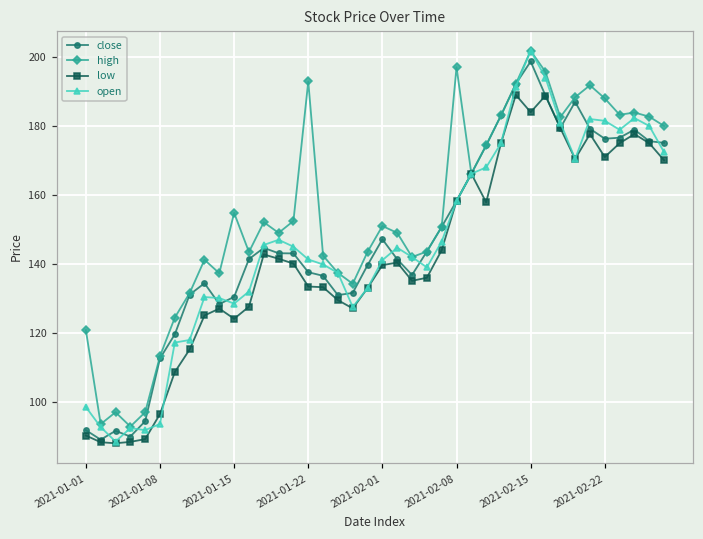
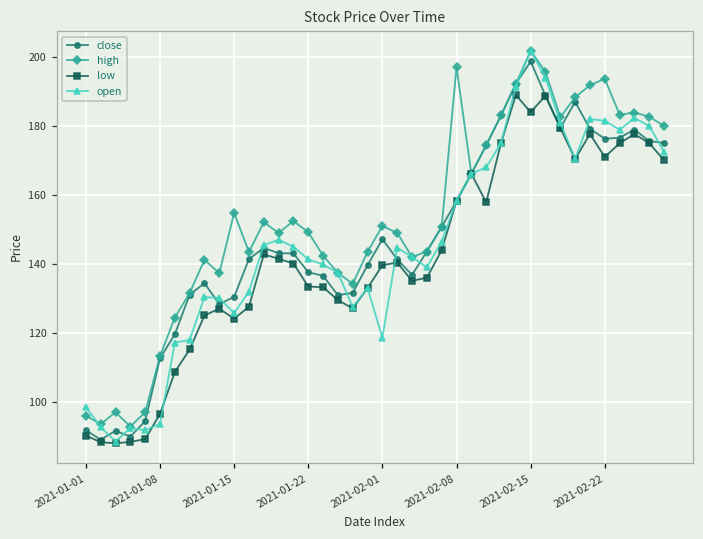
high, 2021-01-01: 121 -> 96
open, 2021-01-15: 129 -> 126
high, 2021-01-22: 193 -> 149
open, 2021-02-01: 141 -> 119
high, 2021-02-22: 188 -> 194
